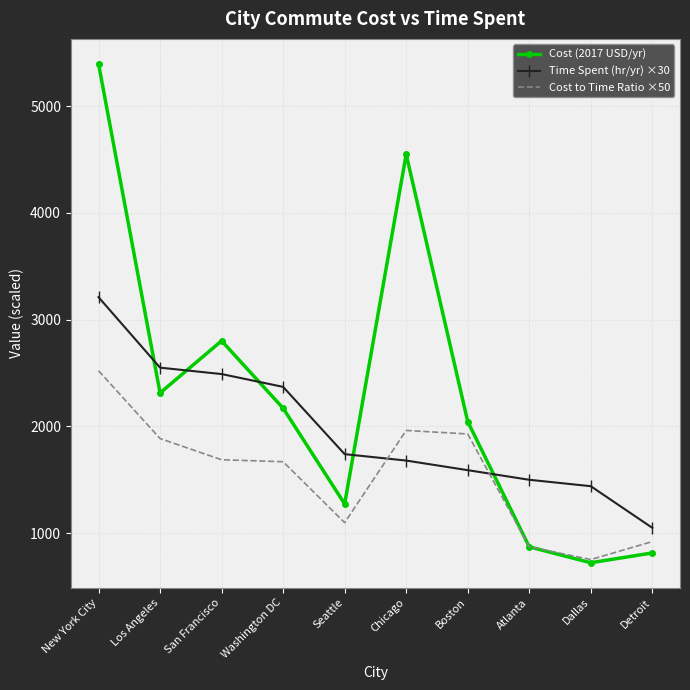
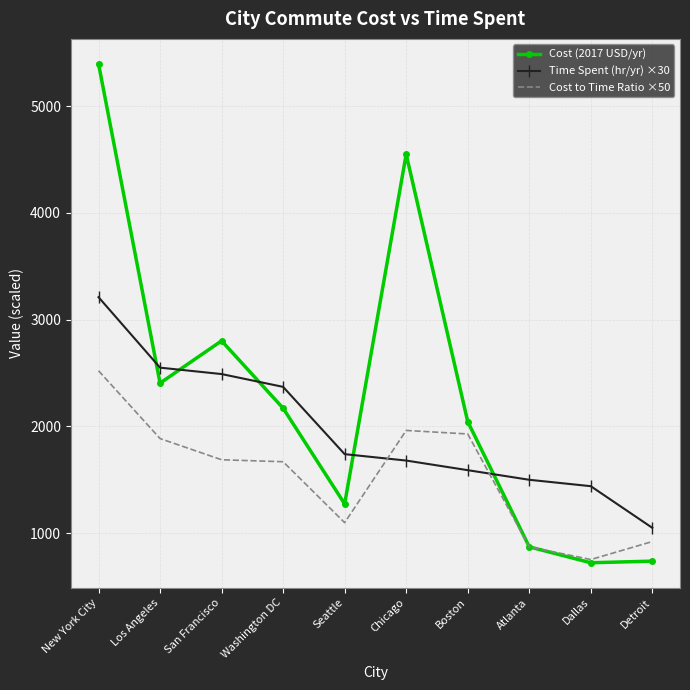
Cost (2017 USD/yr), Los Angeles: 2310 -> 2410
Cost (2017 USD/yr), Detroit: 820 -> 740
